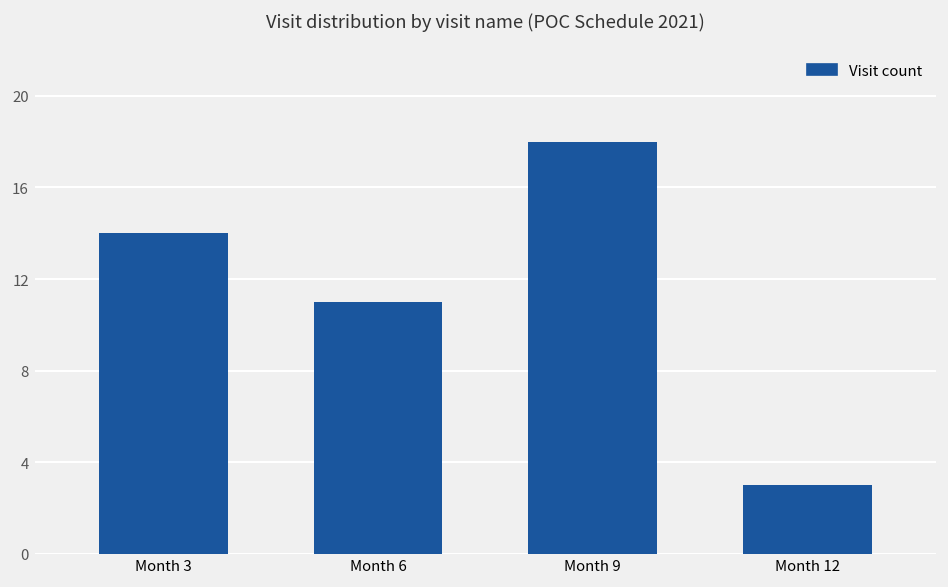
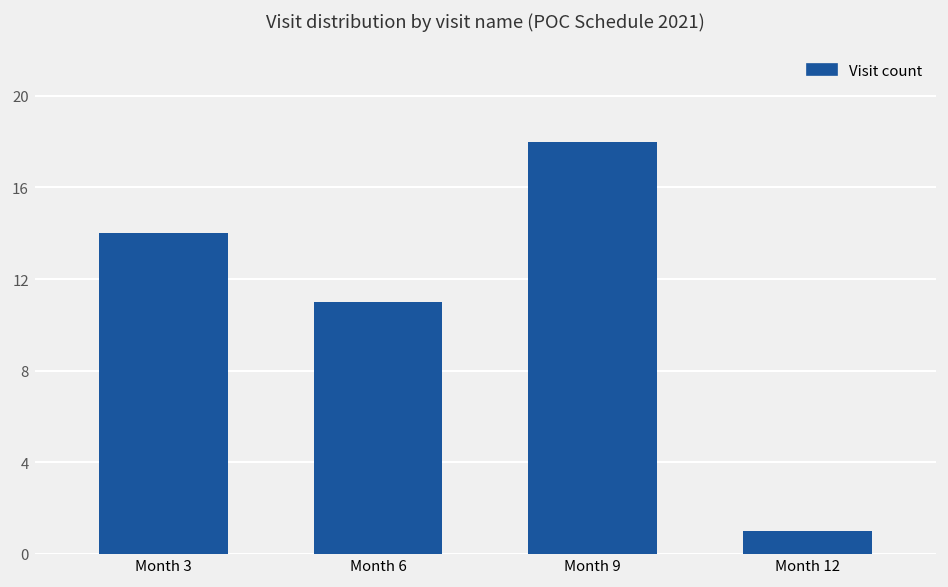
Month 12: 3 -> 1
